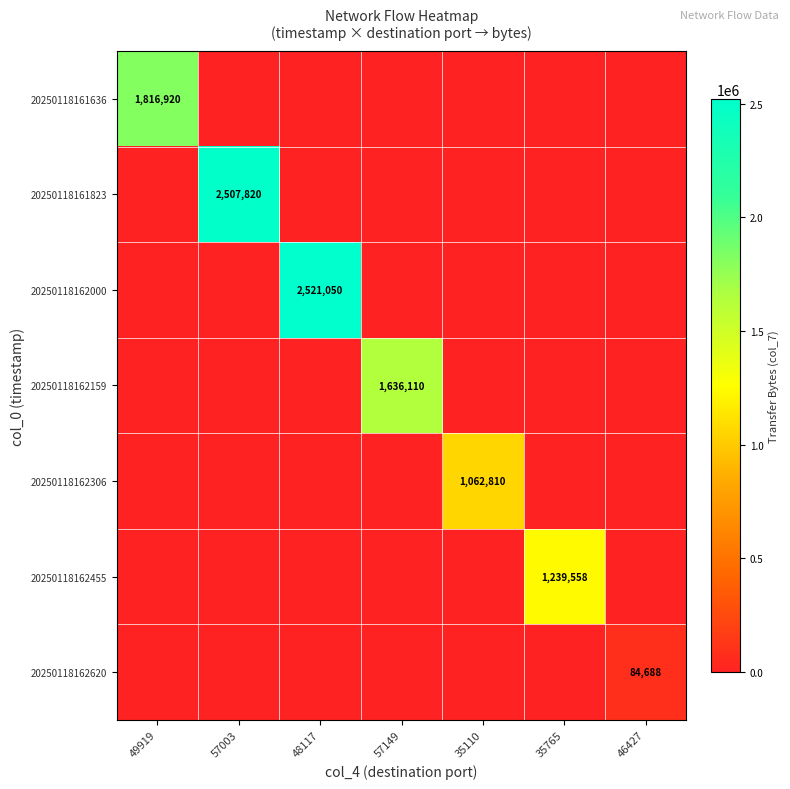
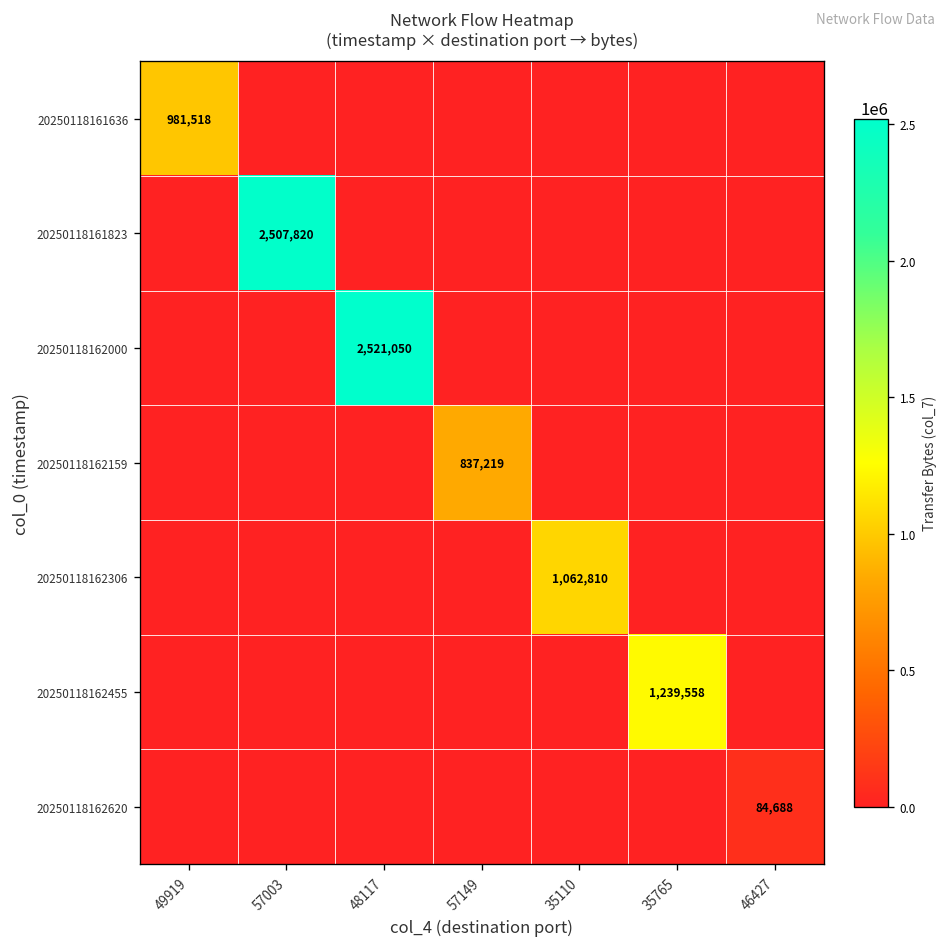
20250118161636, 49919: 1,816,920 -> 981,518
20250118162159, 57149: 1,636,110 -> 837,219
